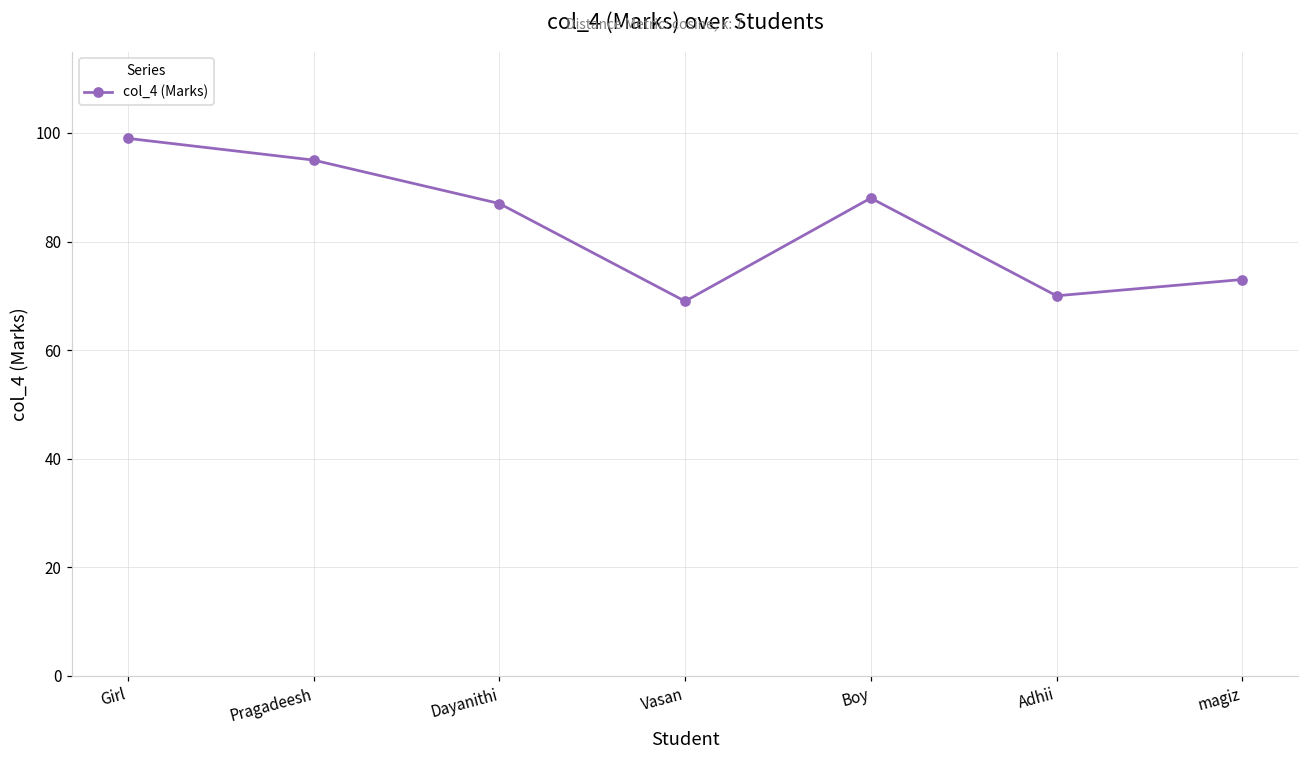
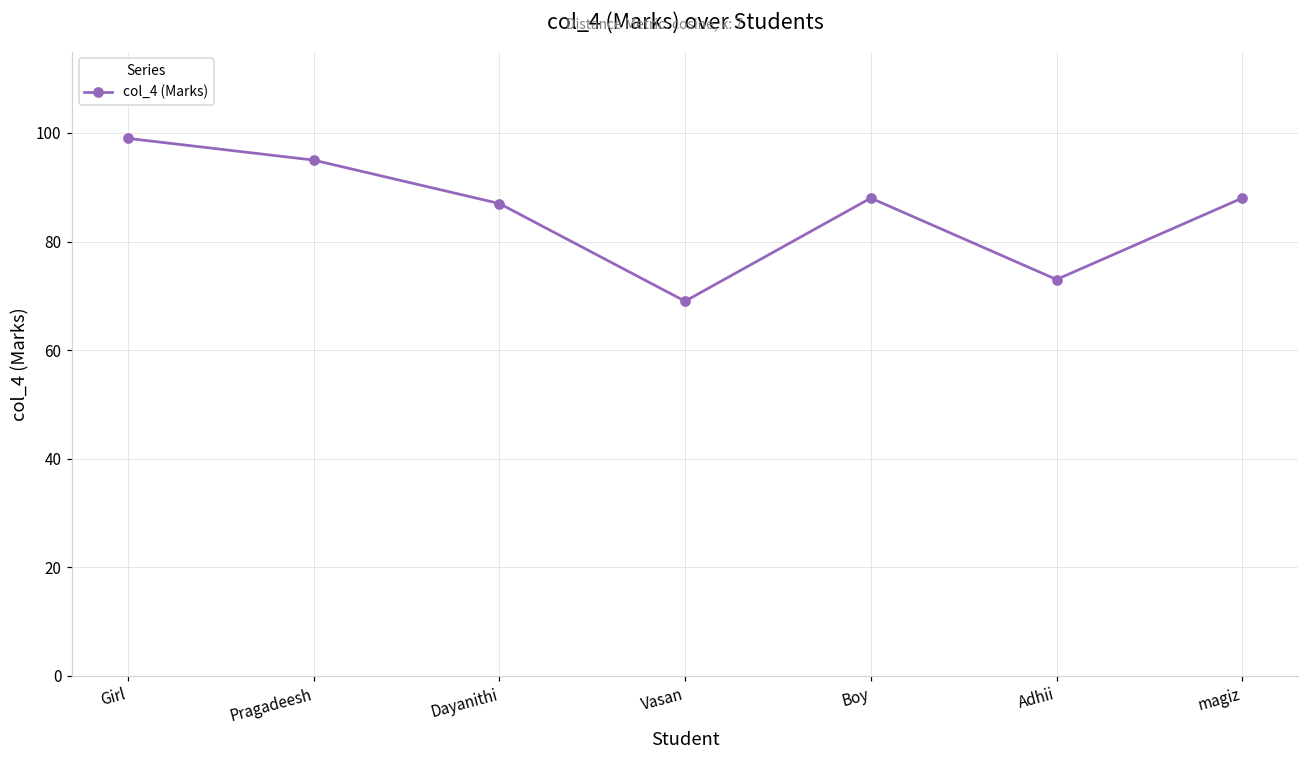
Adhii: 70 -> 73
magiz: 73 -> 88
